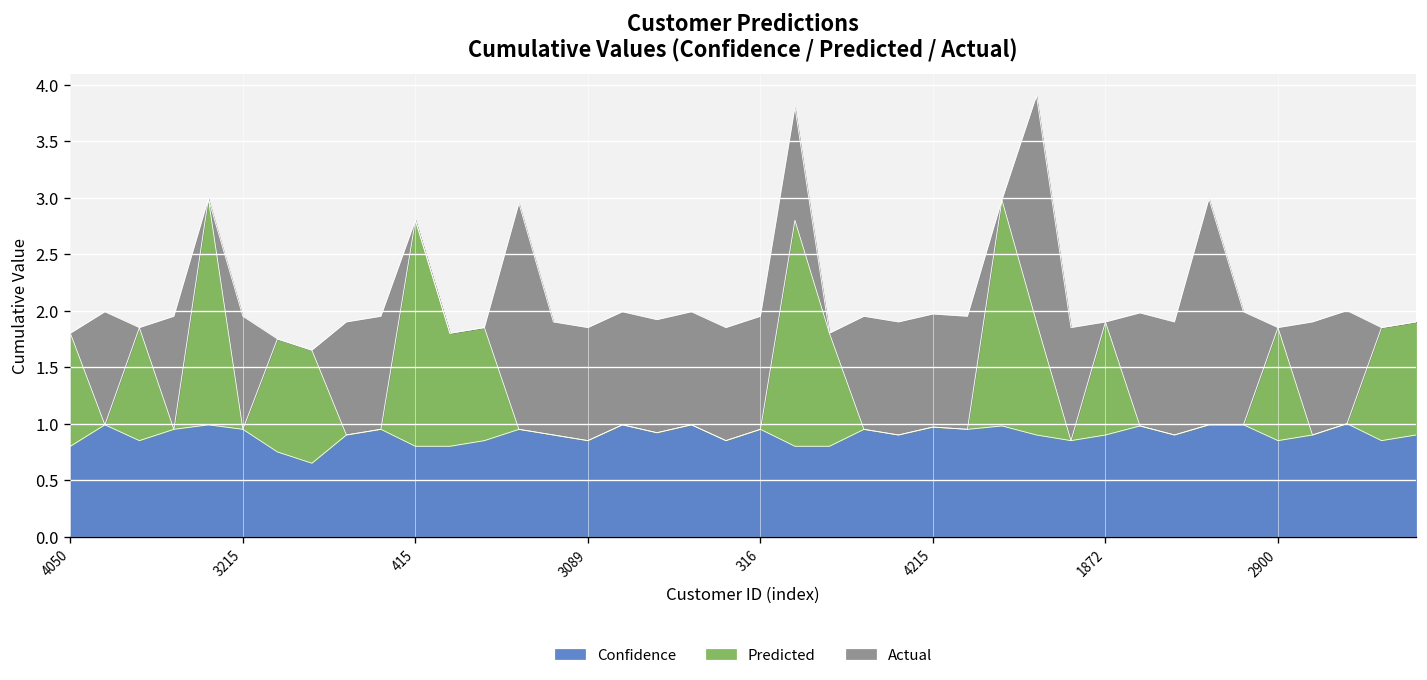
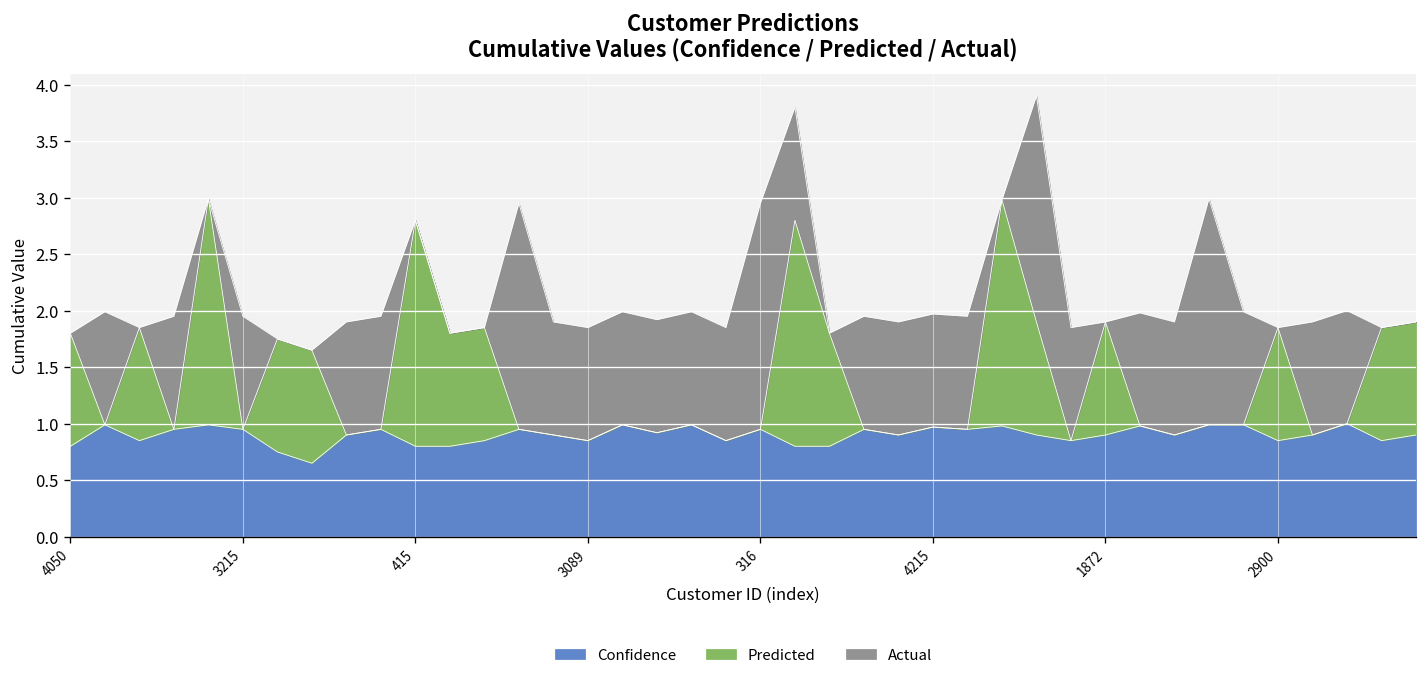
Actual, 316: 1 -> 2
